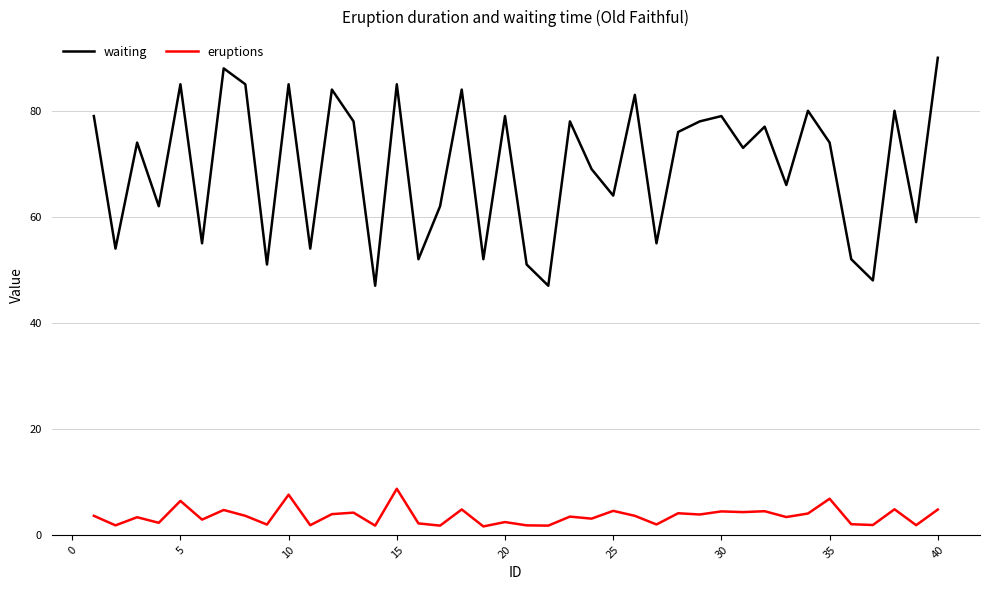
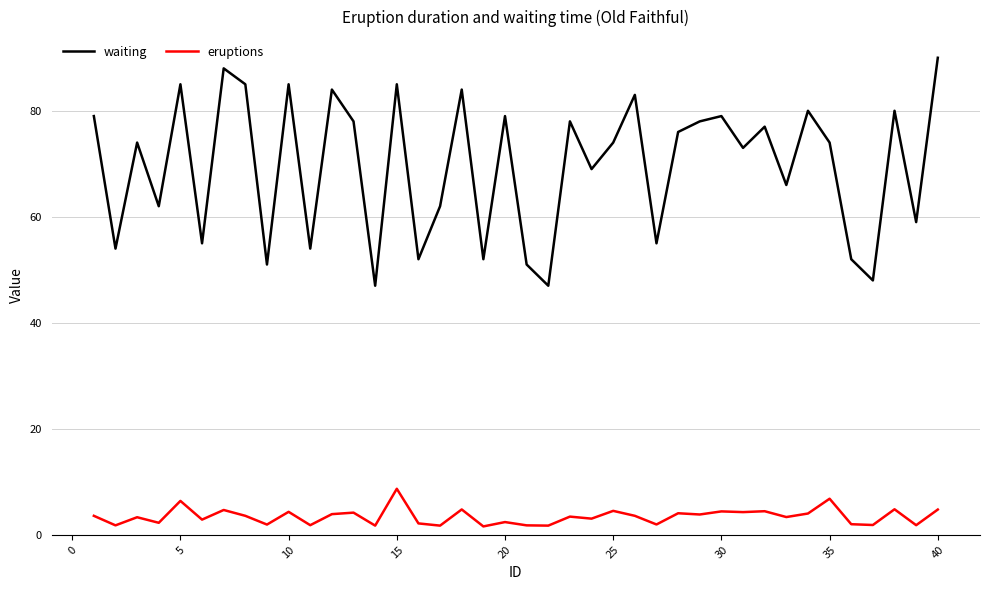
eruptions, 10: 8 -> 4
waiting, 25: 64 -> 74
